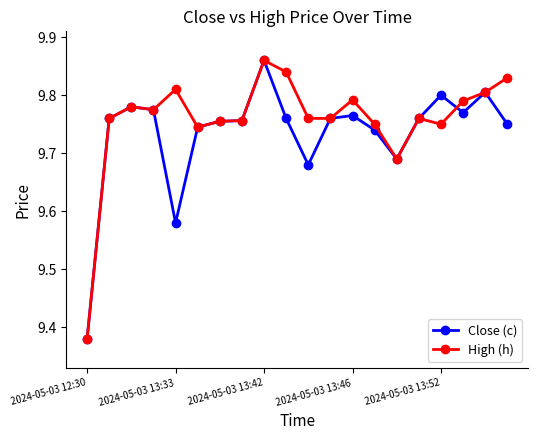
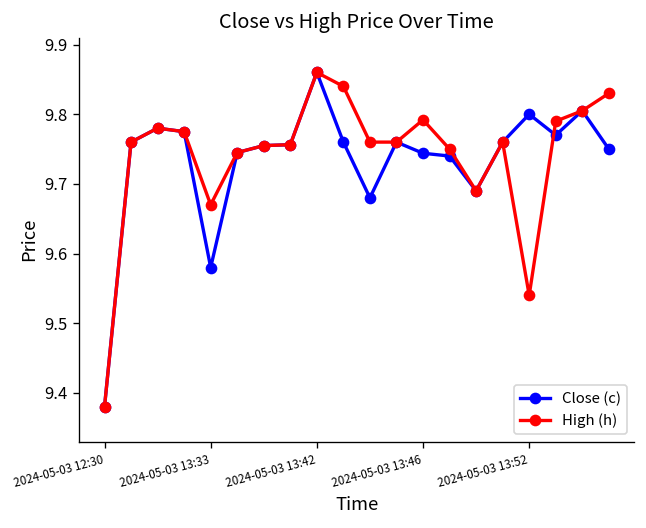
High (h), 2024-05-03 13:33: 9.81 -> 9.67
Close (c), 2024-05-03 13:46: 9.77 -> 9.74
High (h), 2024-05-03 13:52: 9.75 -> 9.54
